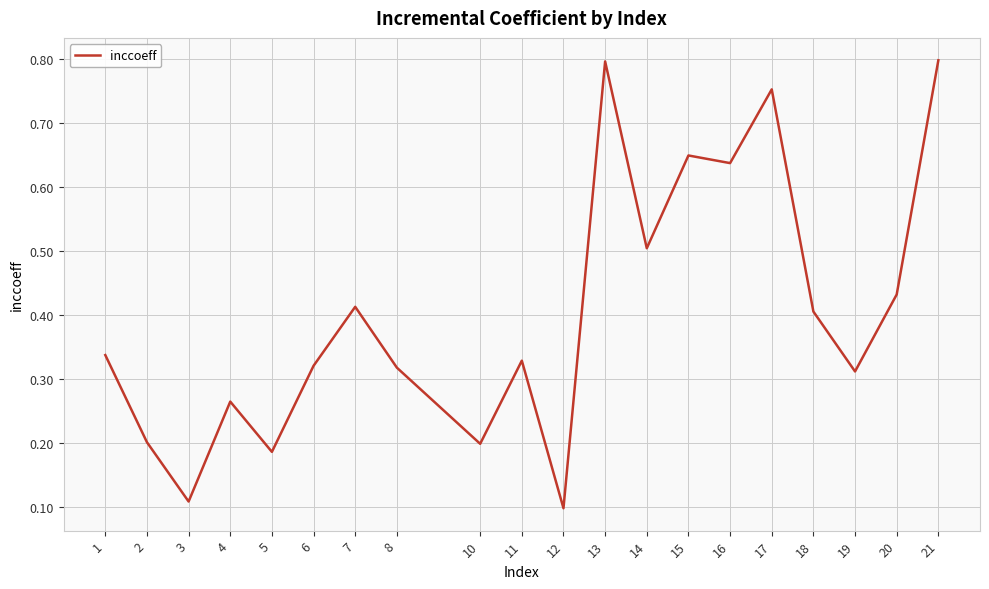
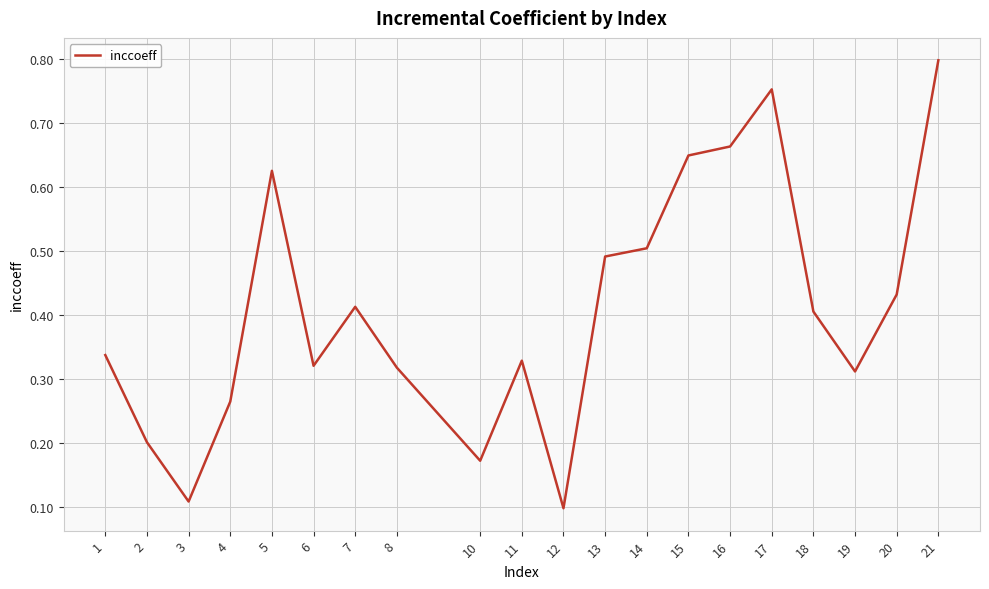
5: 0.19 -> 0.63
10: 0.20 -> 0.17
13: 0.80 -> 0.49
16: 0.64 -> 0.66
